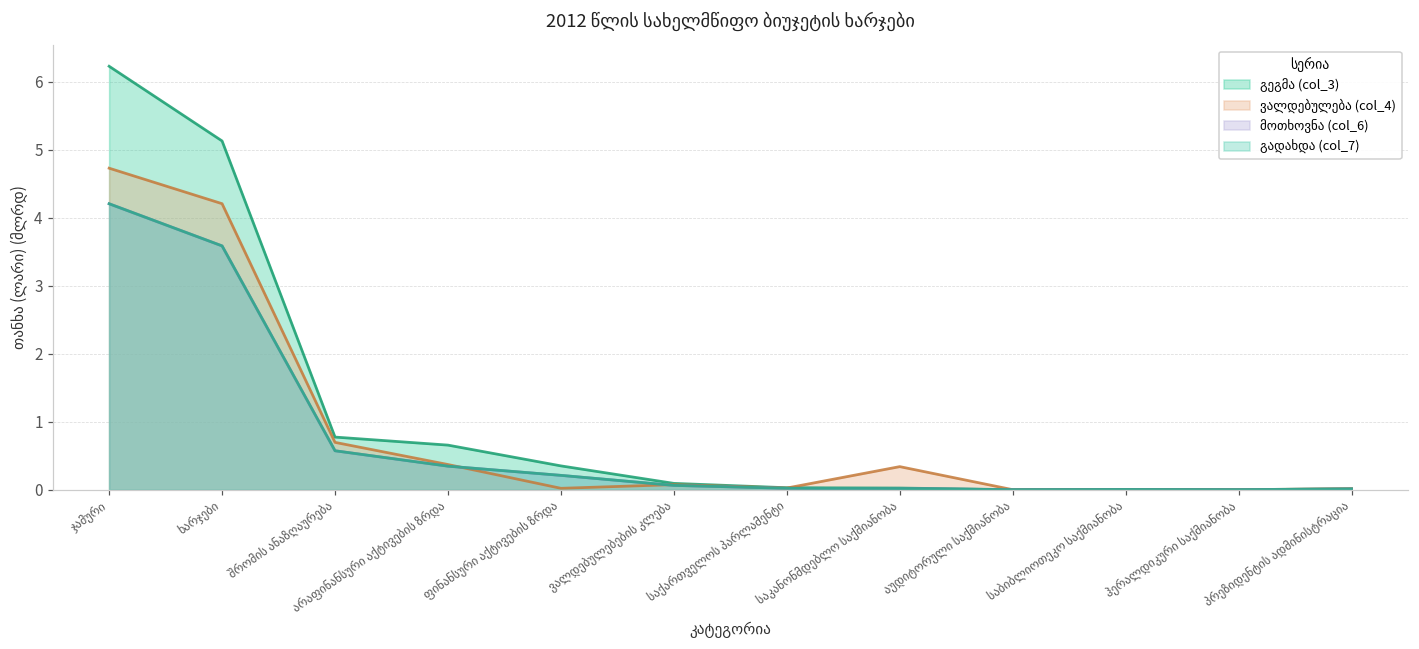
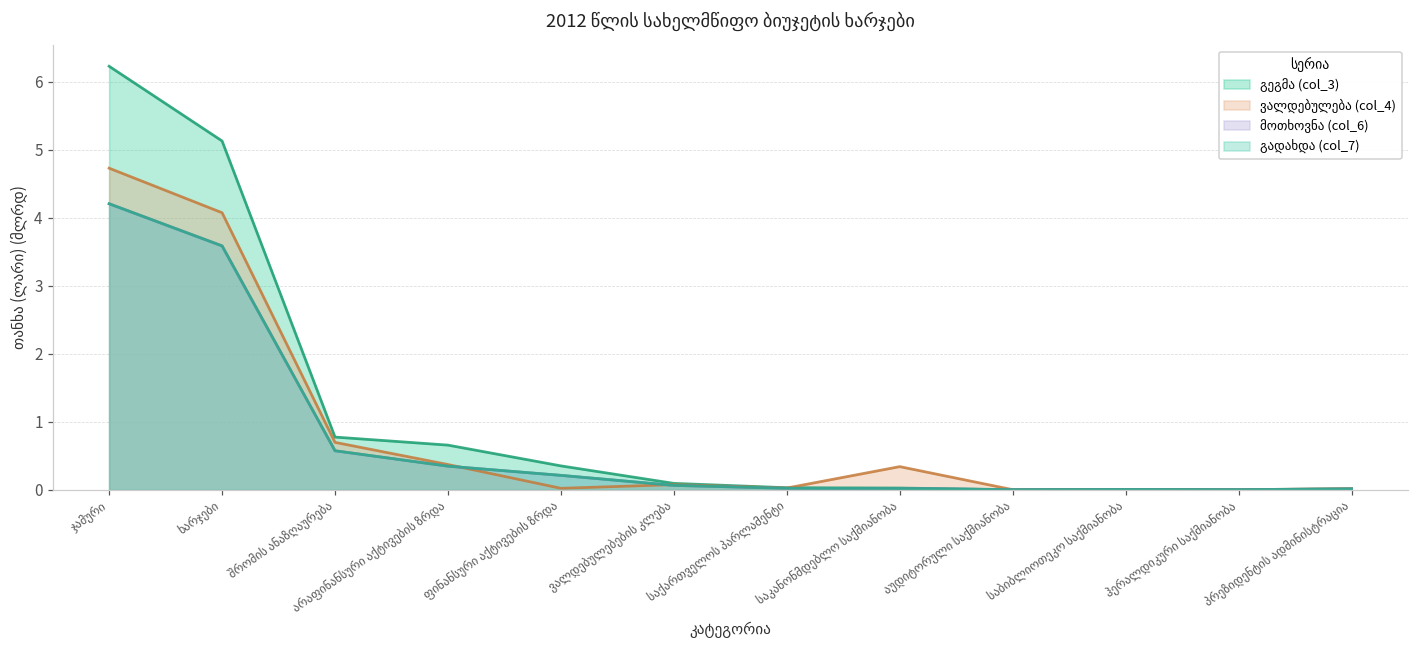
ვალდებულება (col_4), ხარჯები: 4.2 -> 4.1
